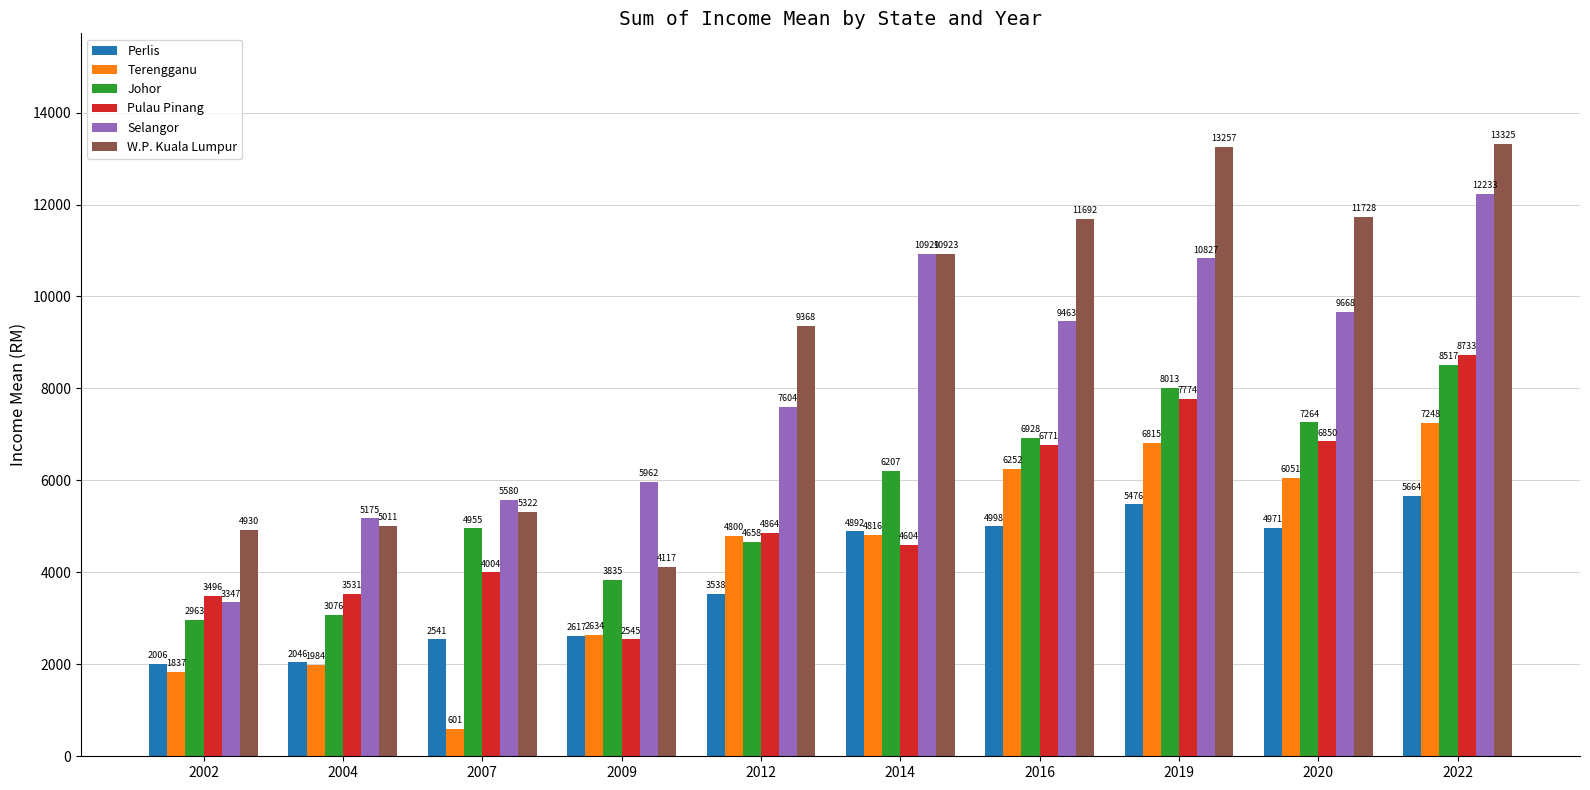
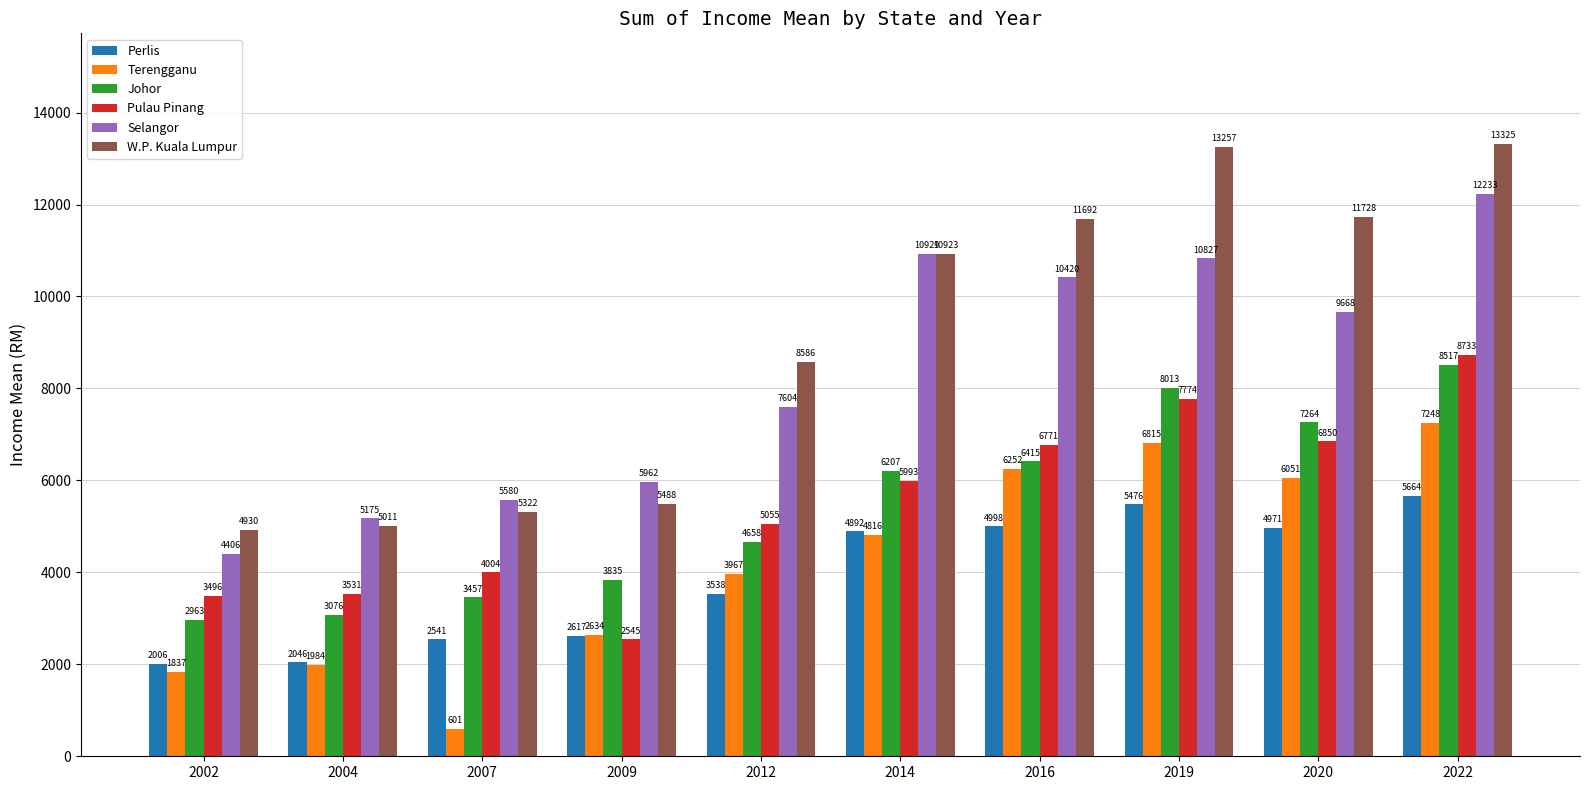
Selangor, 2002: 3347 -> 4406
Johor, 2007: 4955 -> 3457
W.P. Kuala Lumpur, 2009: 4117 -> 5488
Terengganu, 2012: 4800 -> 3967
Pulau Pinang, 2012: 4864 -> 5055
W.P. Kuala Lumpur, 2012: 9368 -> 8586
Pulau Pinang, 2014: 4604 -> 5993
Johor, 2016: 6928 -> 6415
Selangor, 2016: 9463 -> 10420
